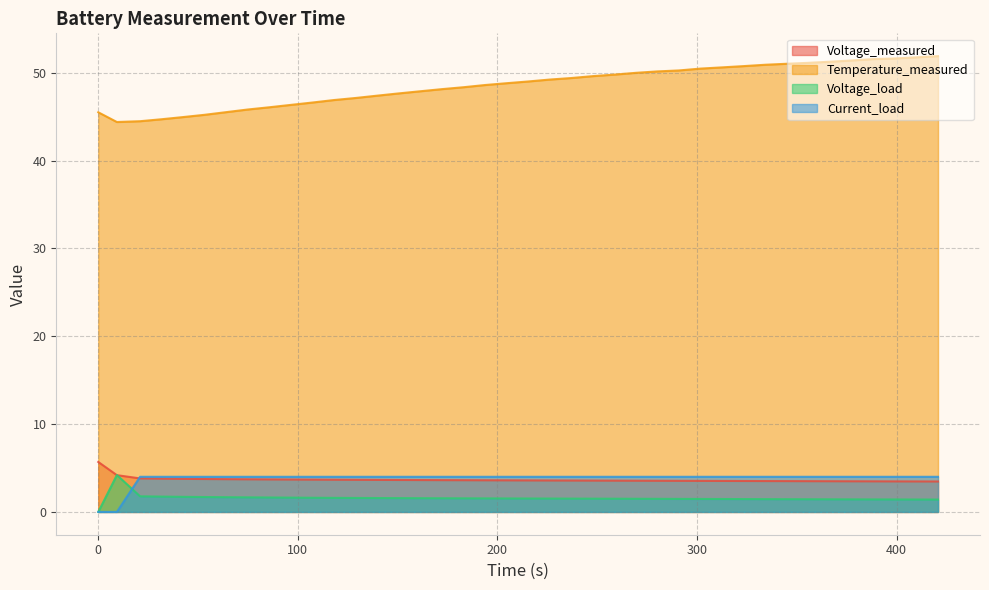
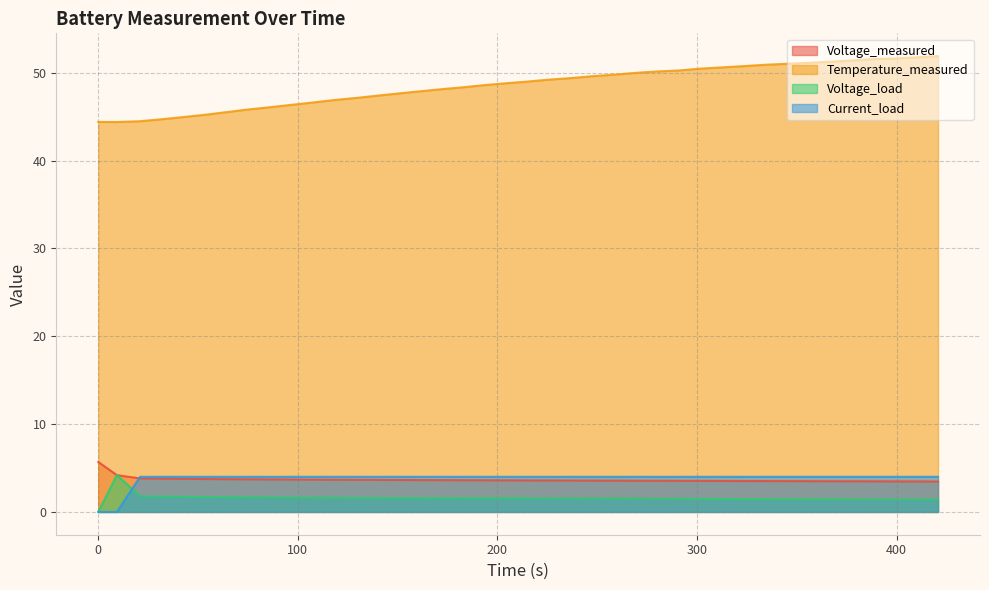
Temperature_measured, 0: 45 -> 44
